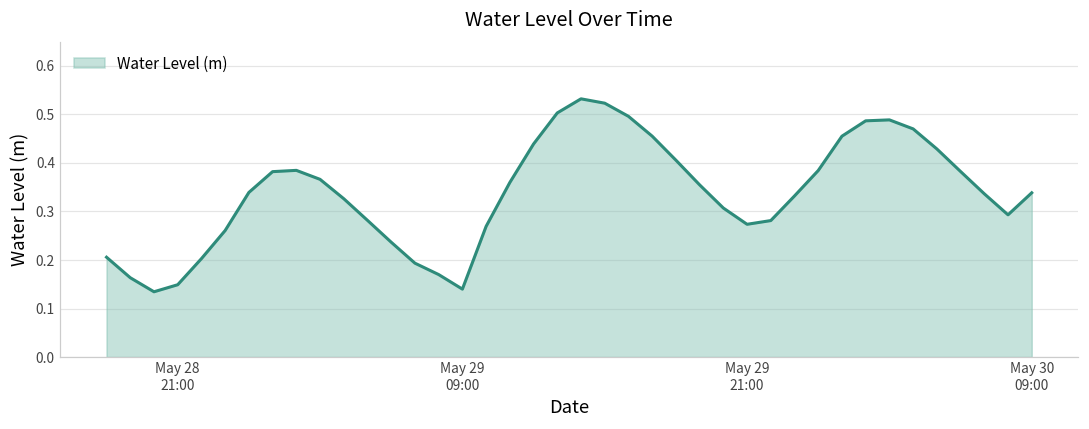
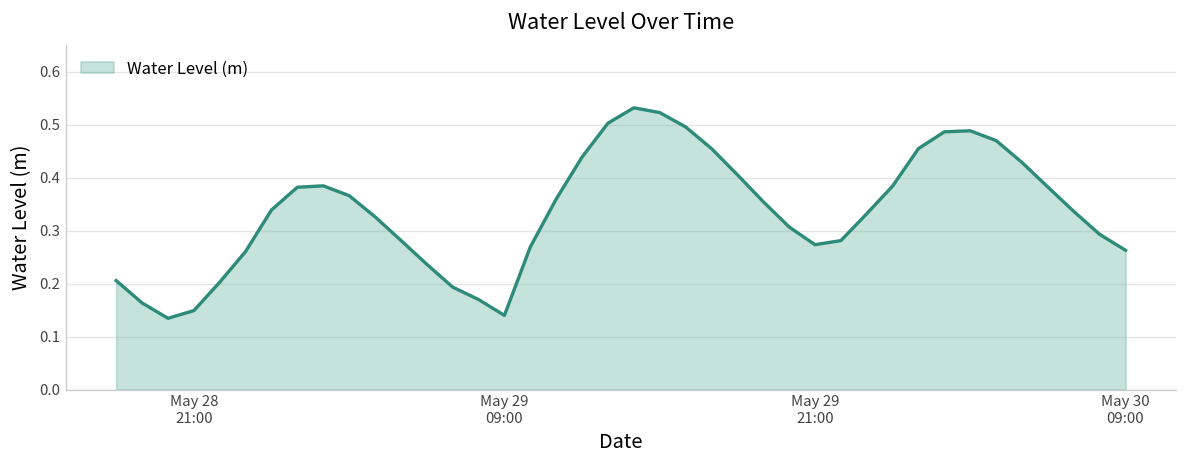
May 30 09:00: 0.34 -> 0.26
